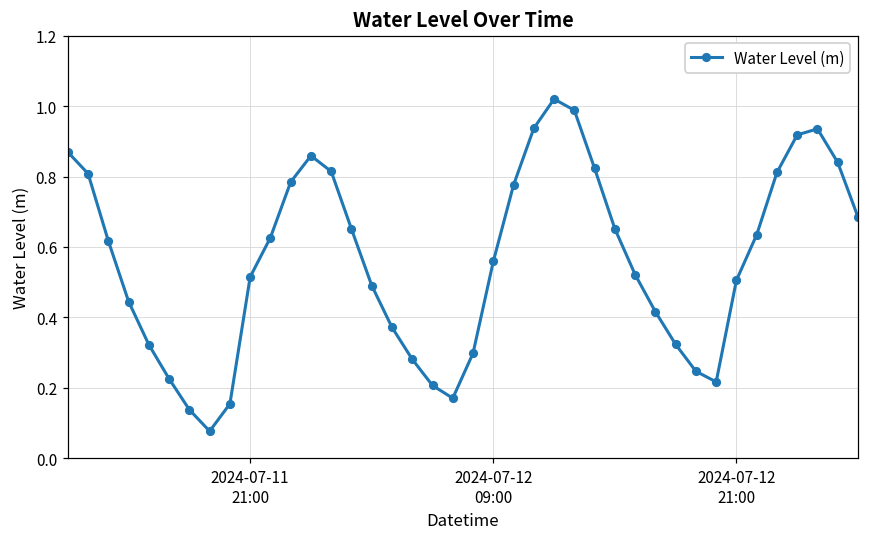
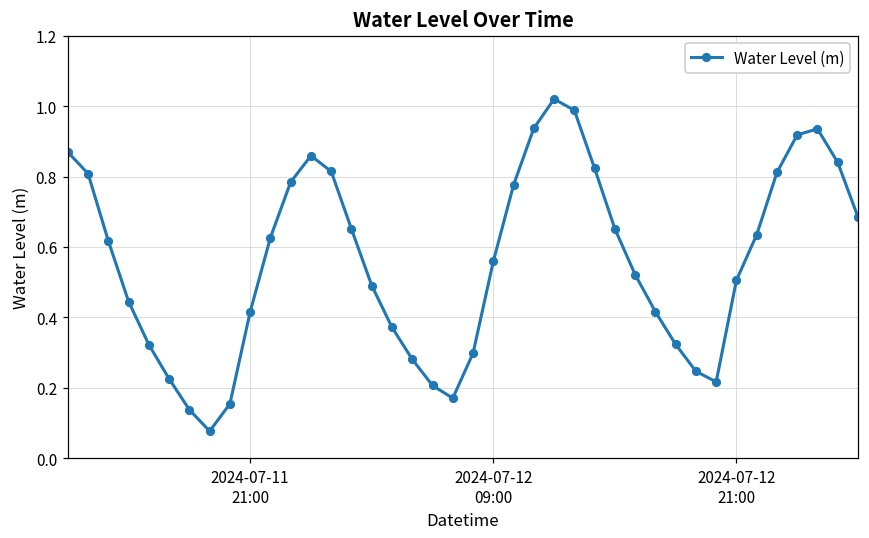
2024-07-11 21:00: 0.51 -> 0.42
